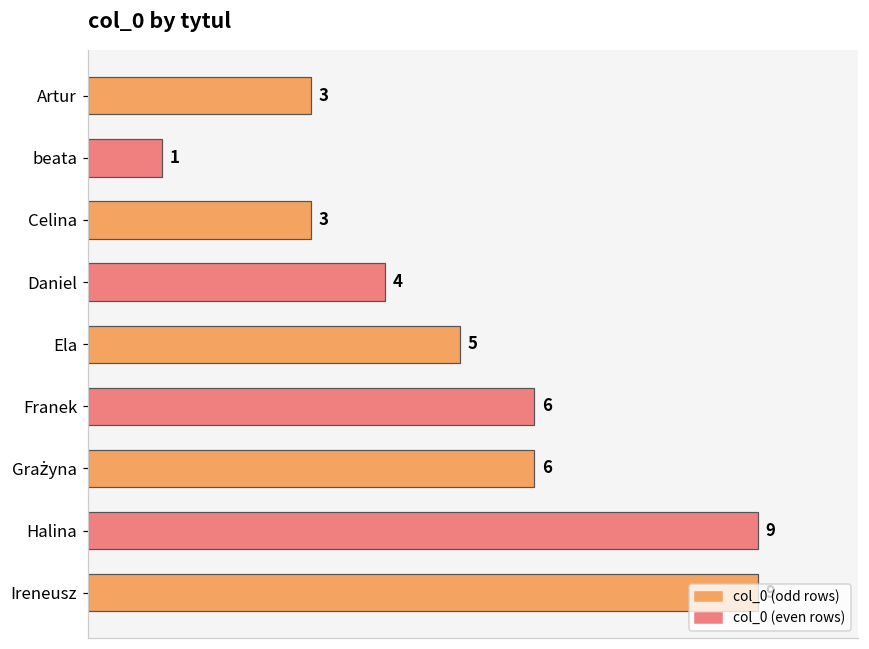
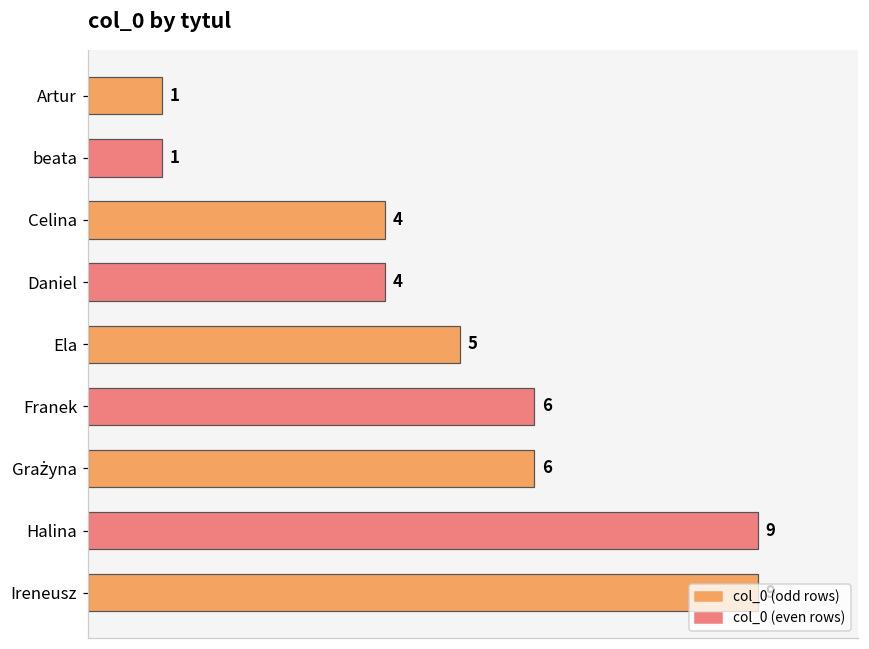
Artur: 3 -> 1
Celina: 3 -> 4
